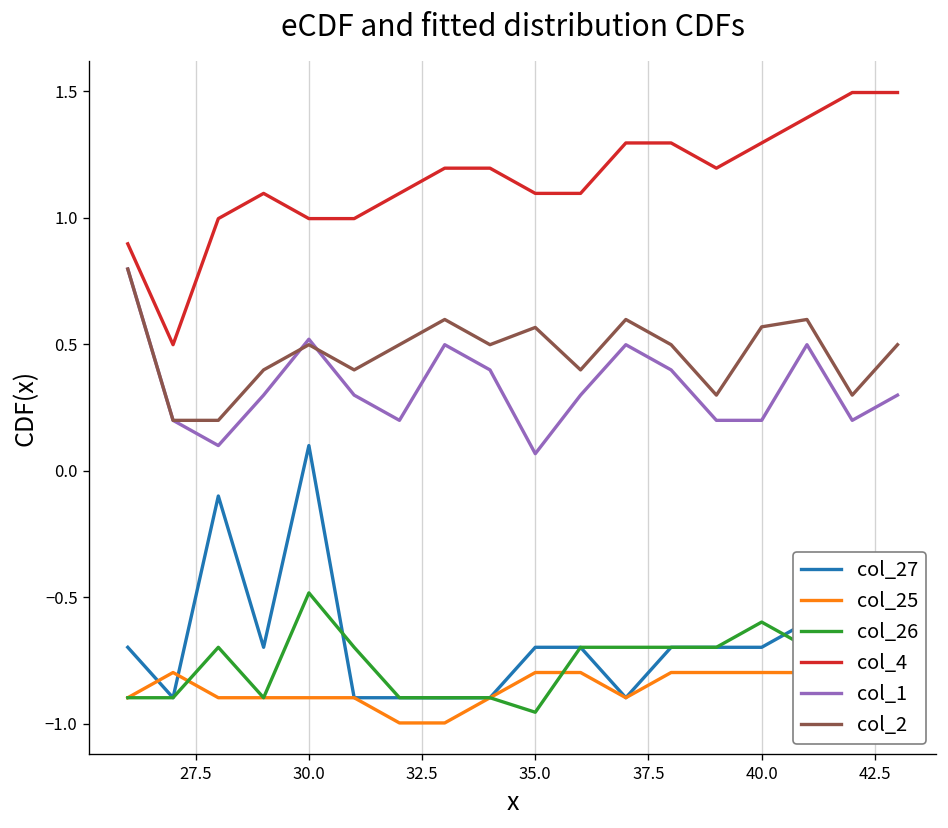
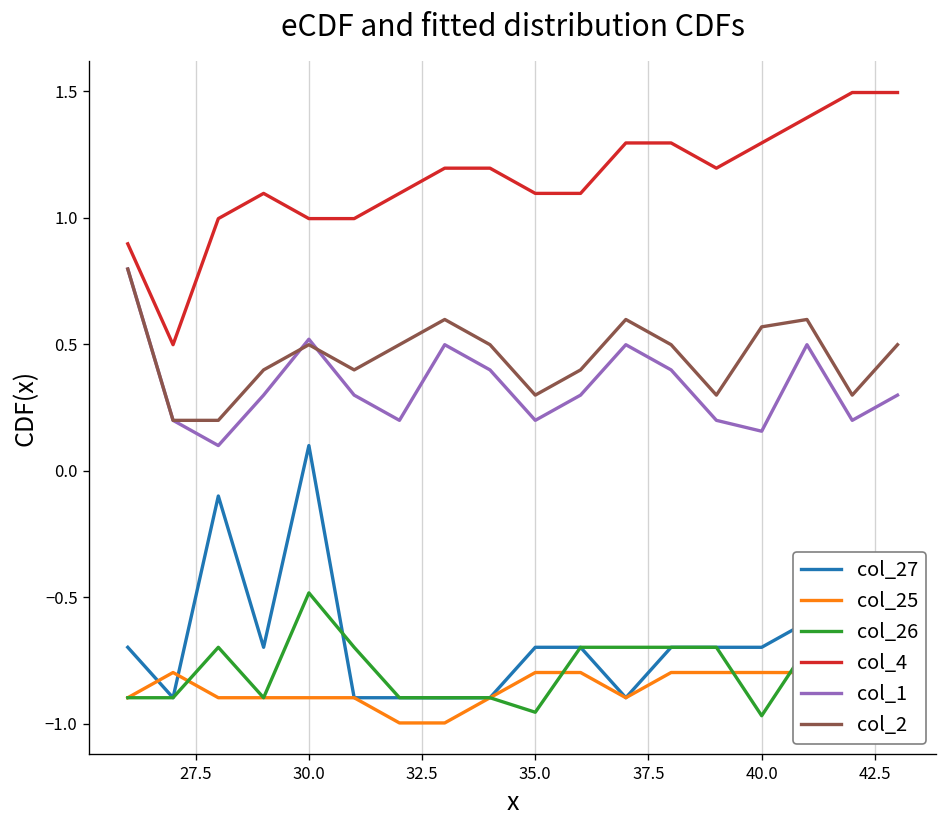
col_1, 35.0: 0.07 -> 0.20
col_2, 35.0: 0.57 -> 0.30
col_26, 40.0: -0.60 -> -0.97
col_1, 40.0: 0.20 -> 0.16
